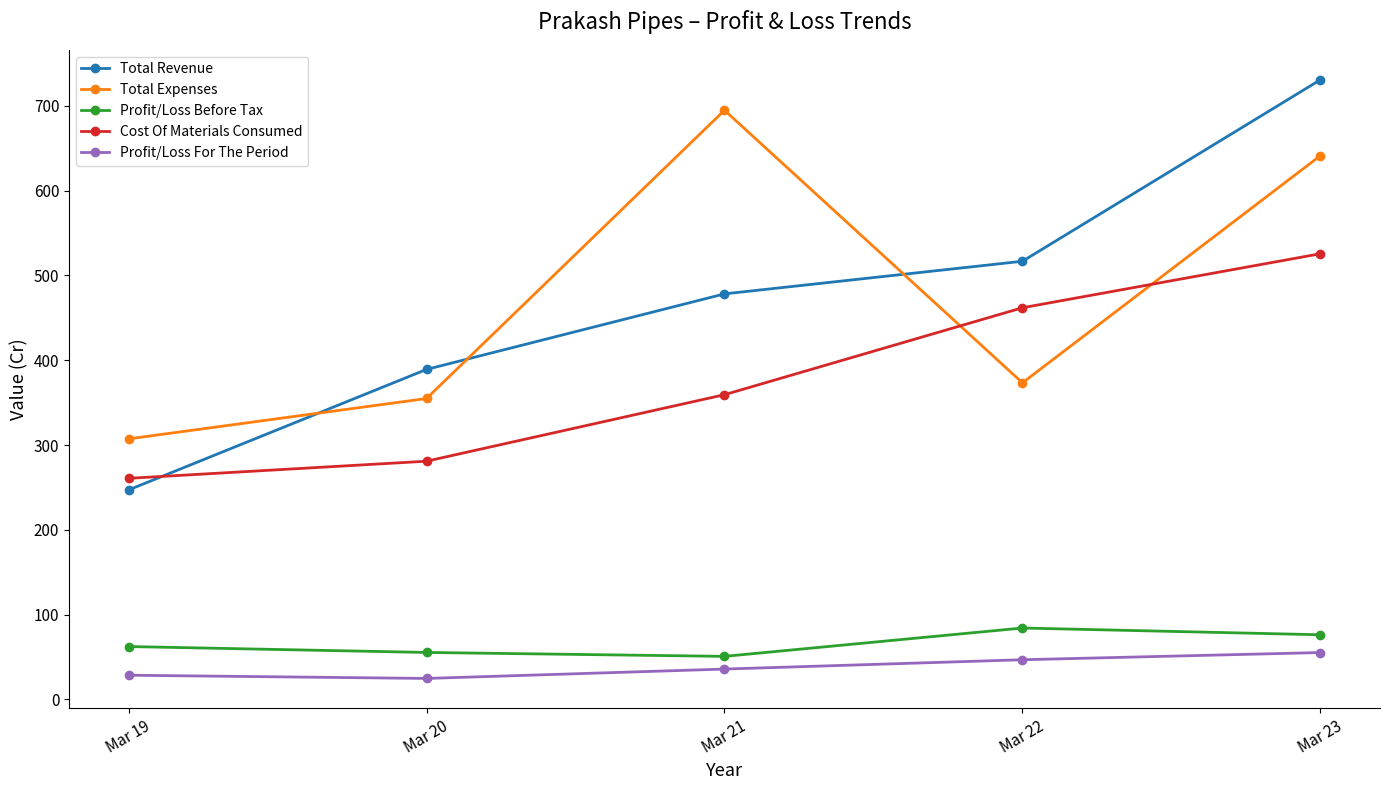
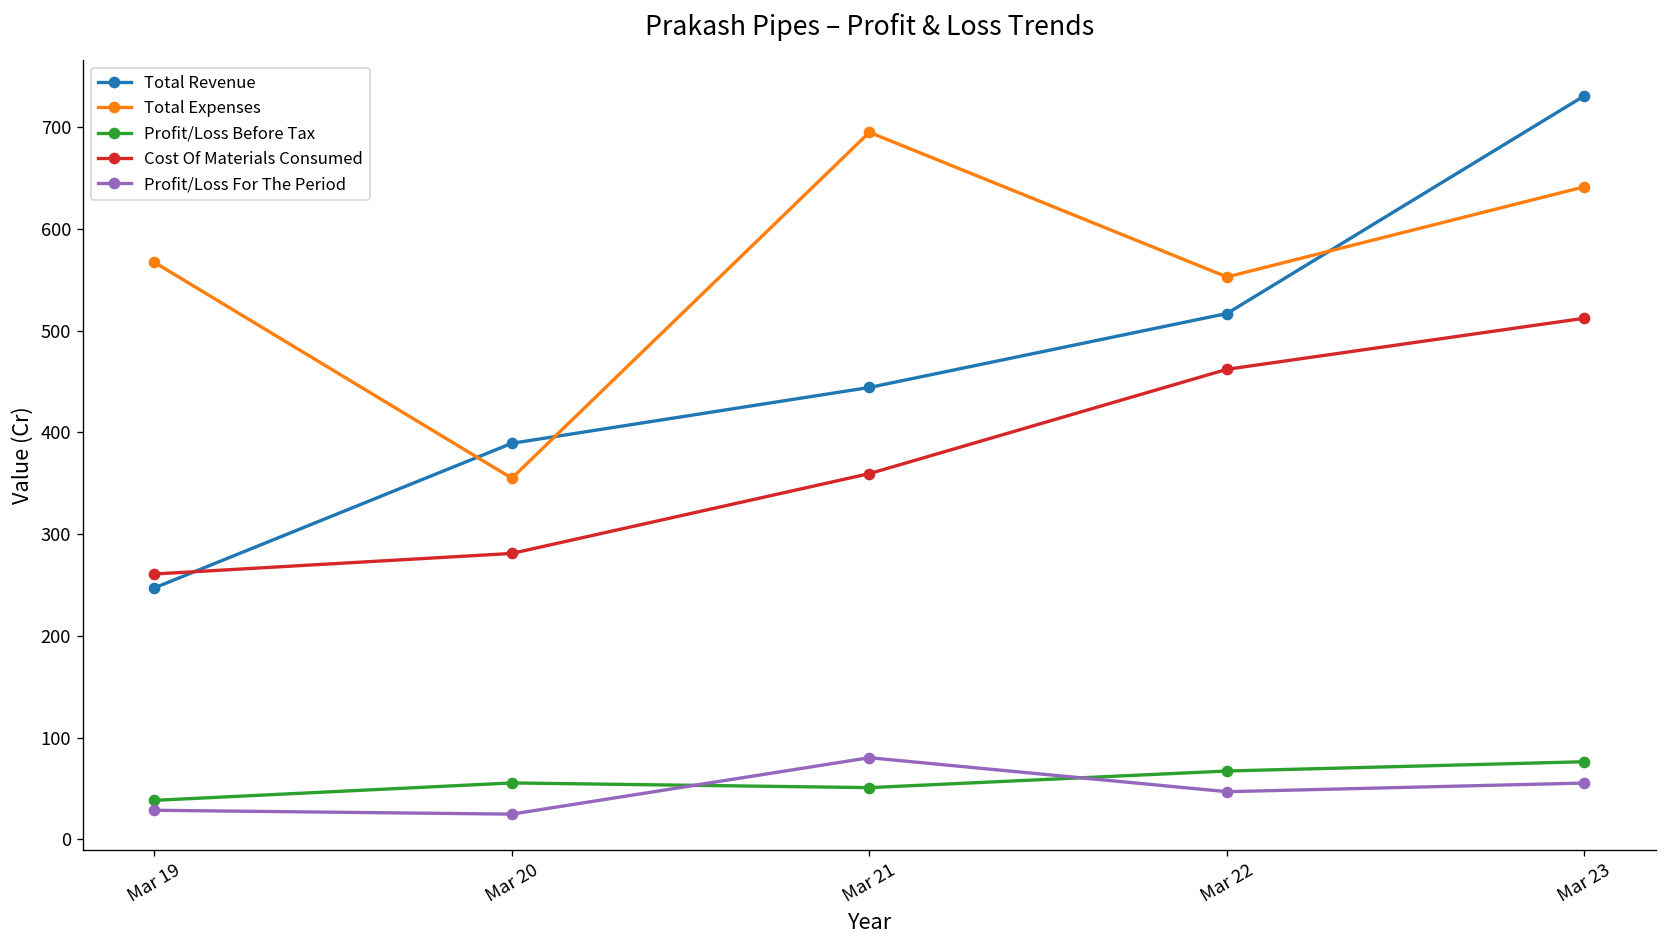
Total Expenses, Mar 19: 310 -> 570
Profit/Loss Before Tax, Mar 19: 60 -> 40
Total Revenue, Mar 21: 480 -> 440
Profit/Loss For The Period, Mar 21: 40 -> 80
Total Expenses, Mar 22: 370 -> 550
Profit/Loss Before Tax, Mar 22: 80 -> 70
Cost Of Materials Consumed, Mar 23: 530 -> 510
